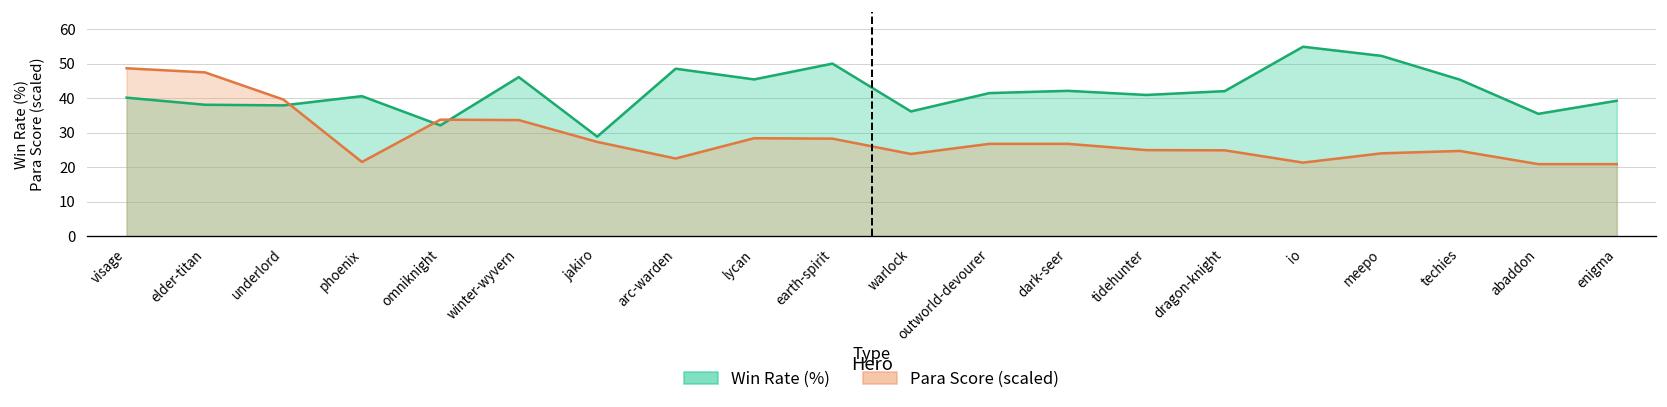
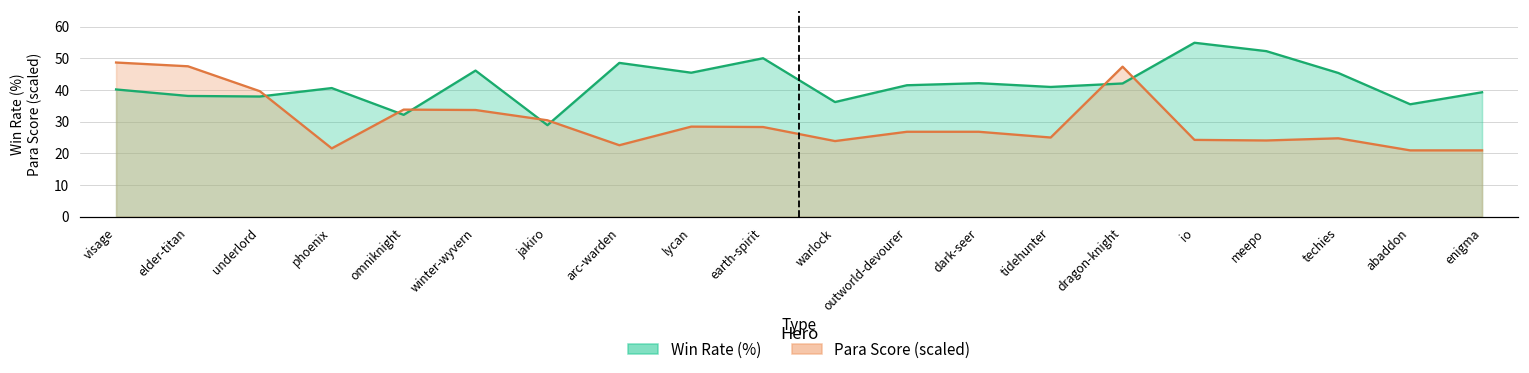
Para Score (scaled), jakiro: 27 -> 30
Para Score (scaled), dragon-knight: 25 -> 47
Para Score (scaled), io: 21 -> 24
